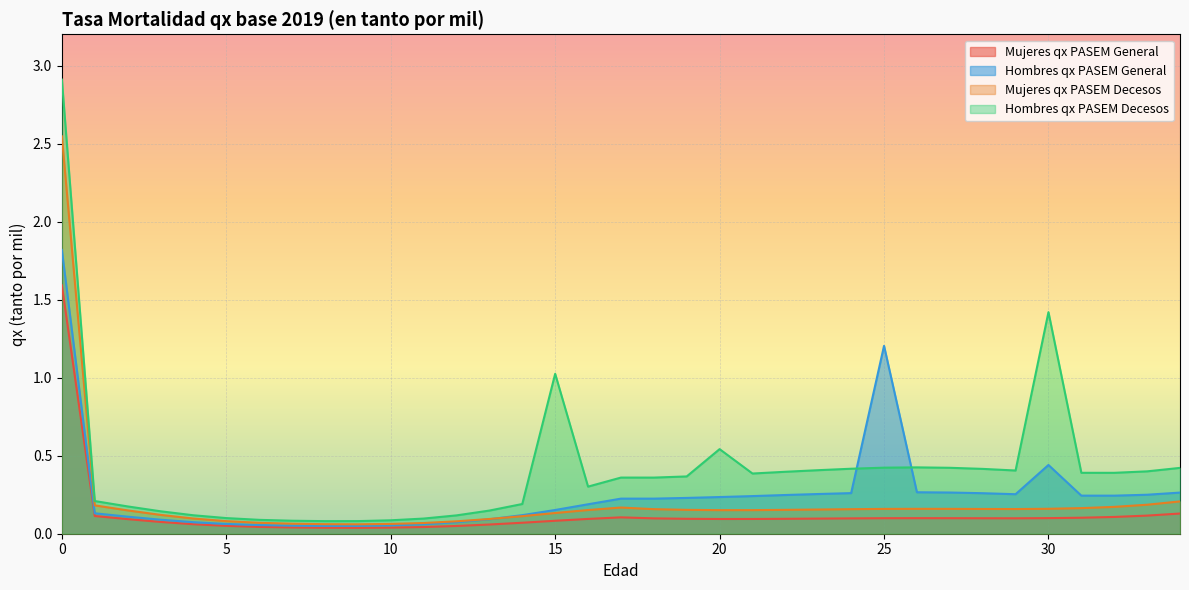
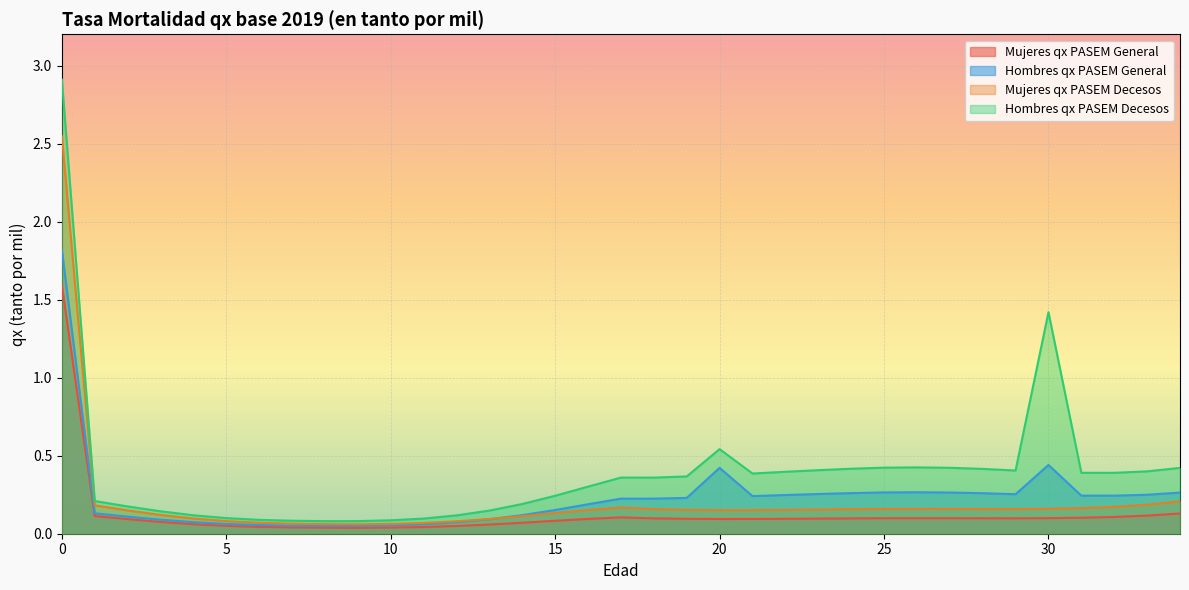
Hombres qx PASEM Decesos, 15: 1.02 -> 0.24
Hombres qx PASEM General, 20: 0.24 -> 0.42
Hombres qx PASEM General, 25: 1.20 -> 0.26
